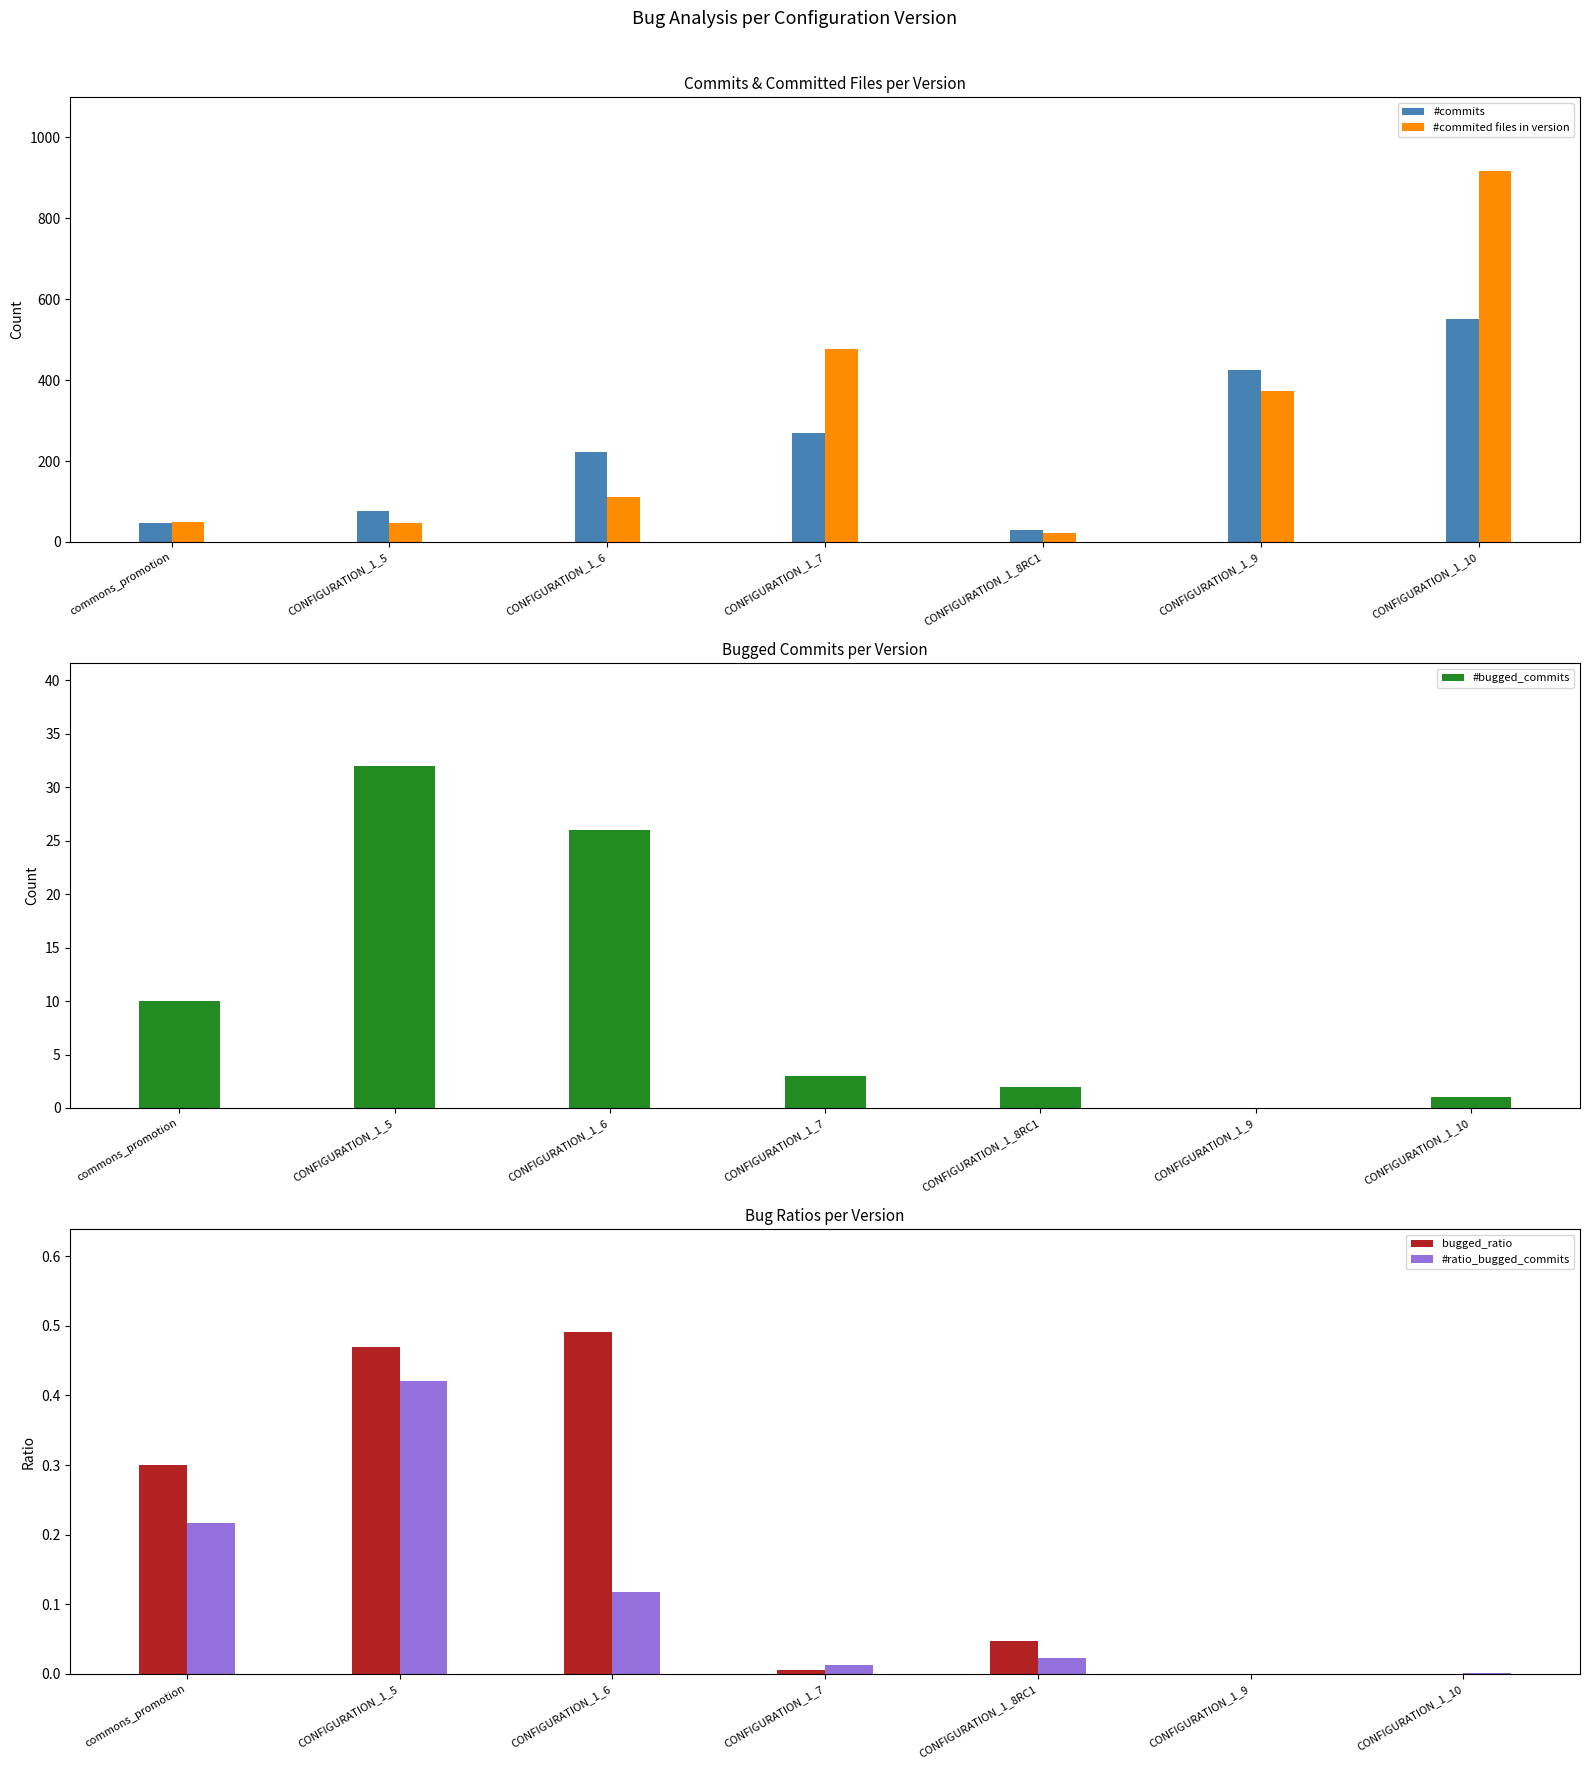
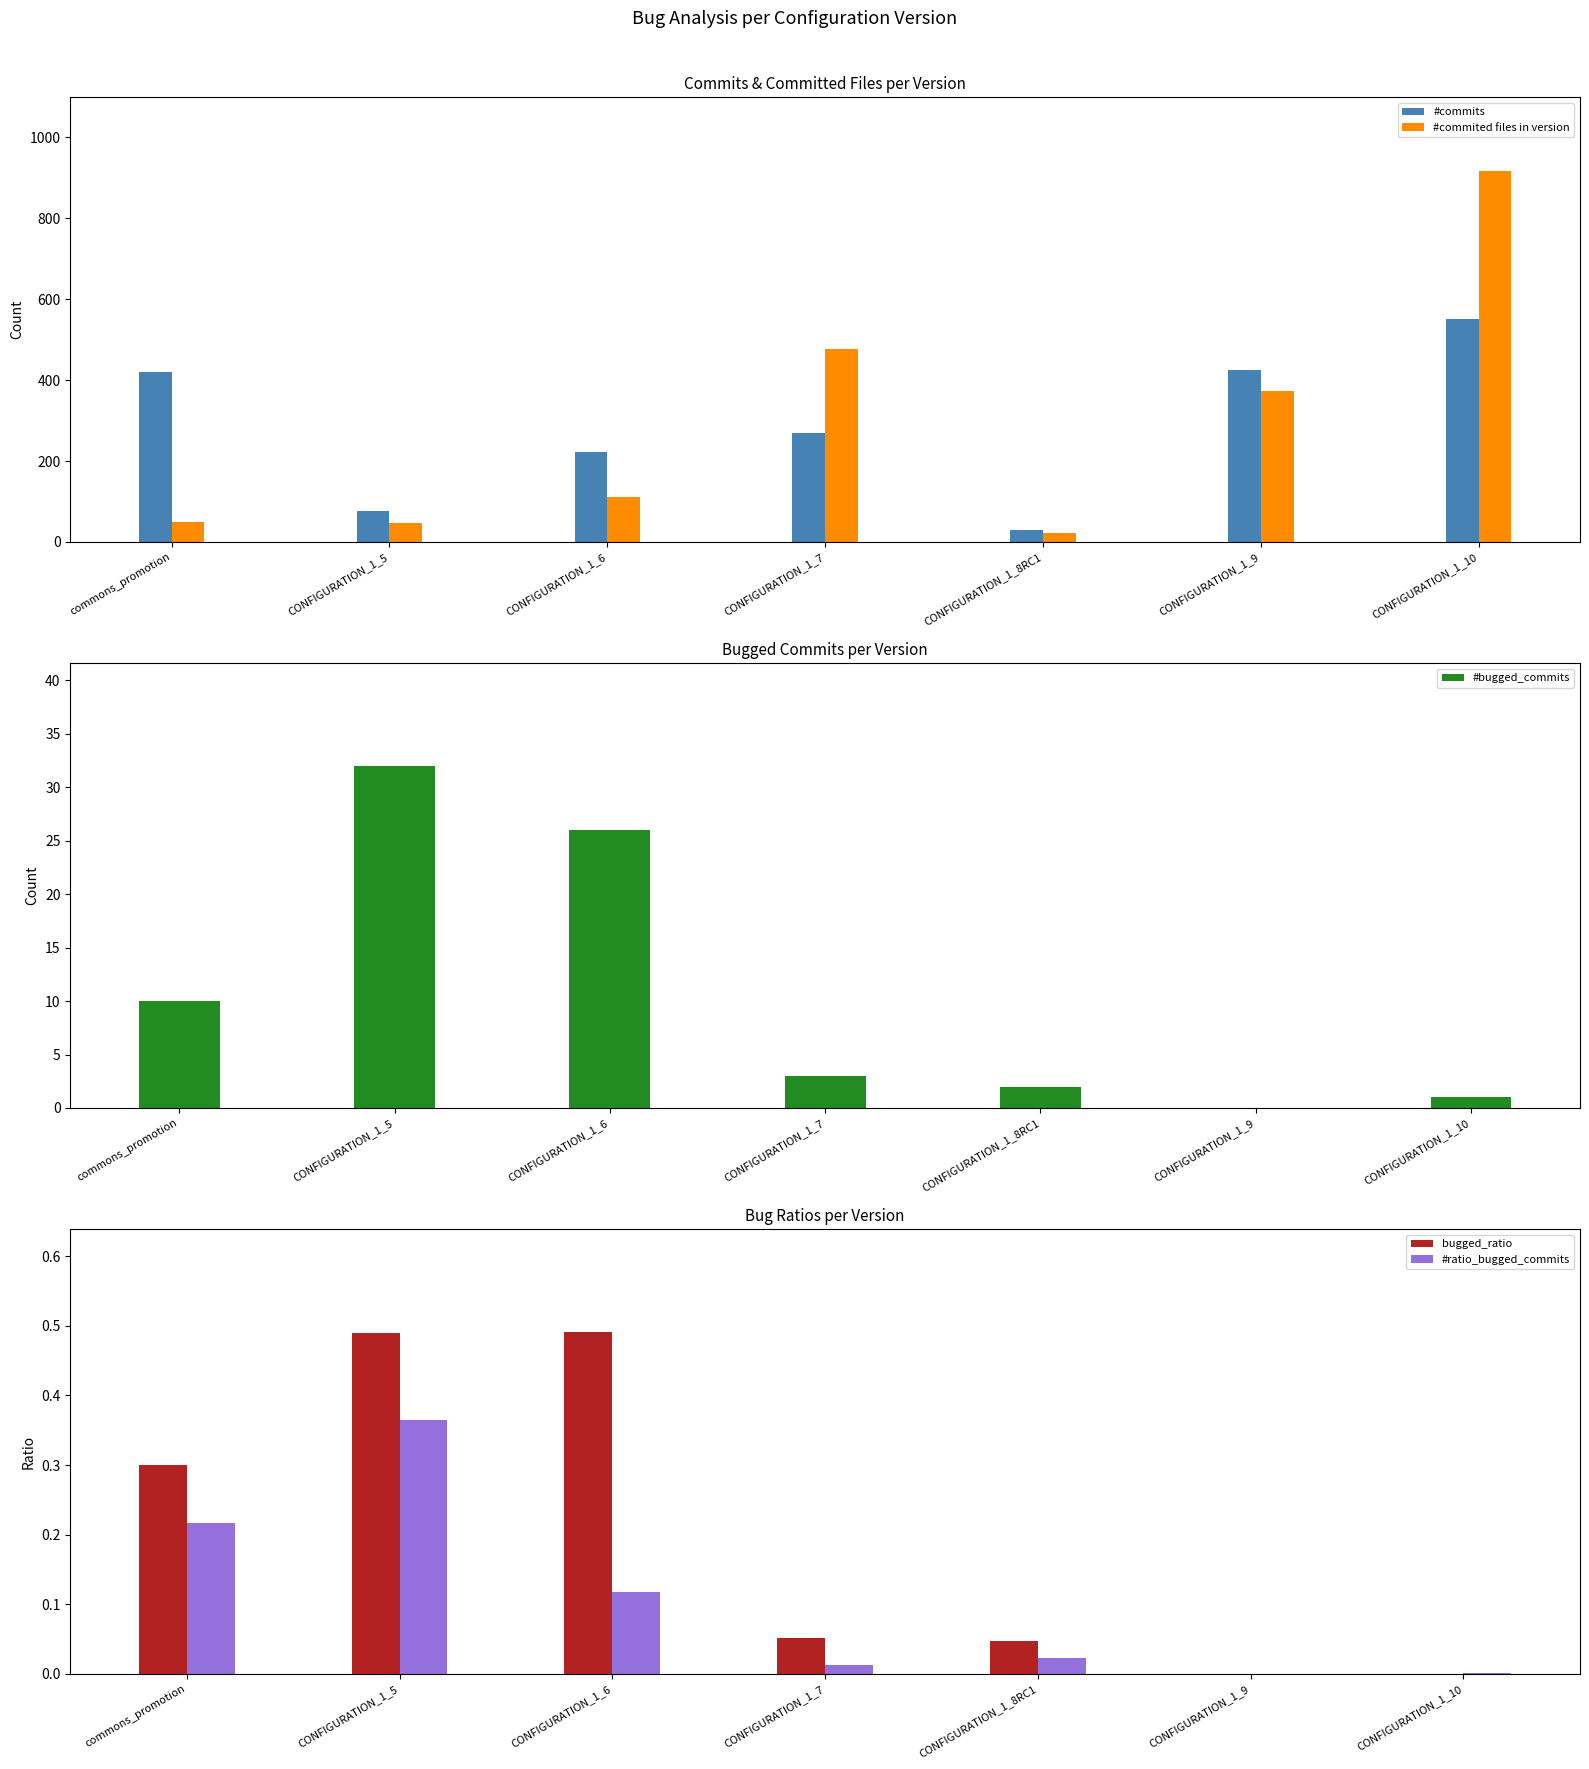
Commits & Committed Files per Version, #commits, commons_promotion: 50 -> 420
Bug Ratios per Version, bugged_ratio, CONFIGURATION_1_5: 0.47 -> 0.49
Bug Ratios per Version, #ratio_bugged_commits, CONFIGURATION_1_5: 0.42 -> 0.36
Bug Ratios per Version, bugged_ratio, CONFIGURATION_1_7: 0.01 -> 0.05
